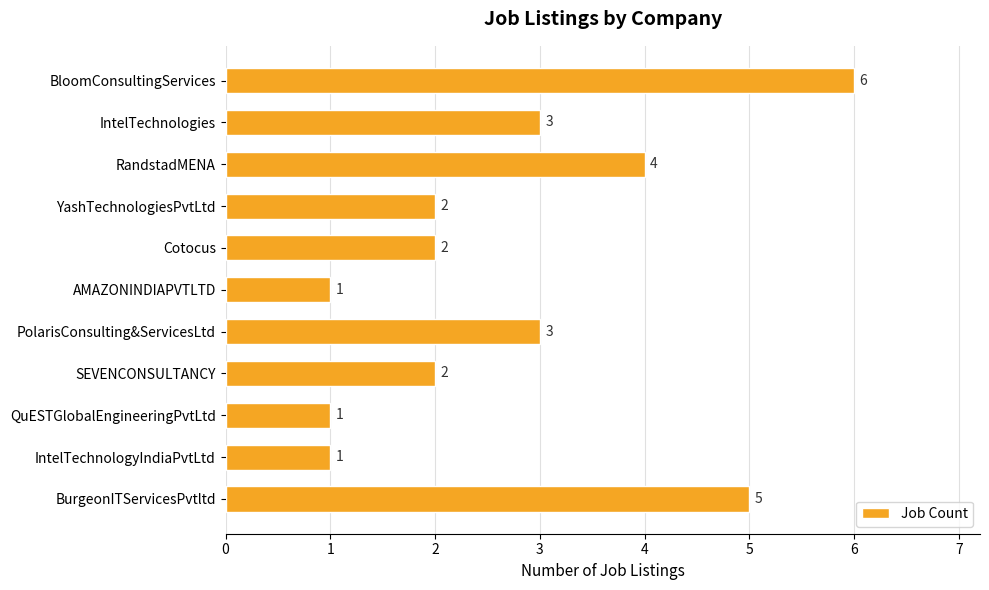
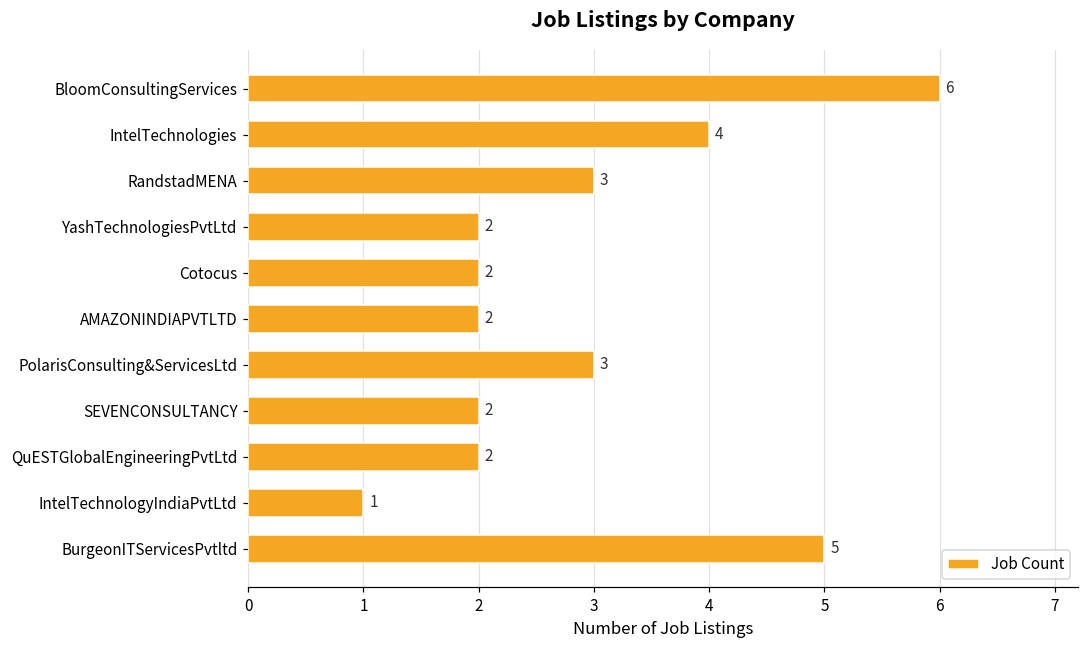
IntelTechnologies: 3 -> 4
RandstadMENA: 4 -> 3
AMAZONINDIAPVTLTD: 1 -> 2
QuESTGlobalEngineeringPvtLtd: 1 -> 2
